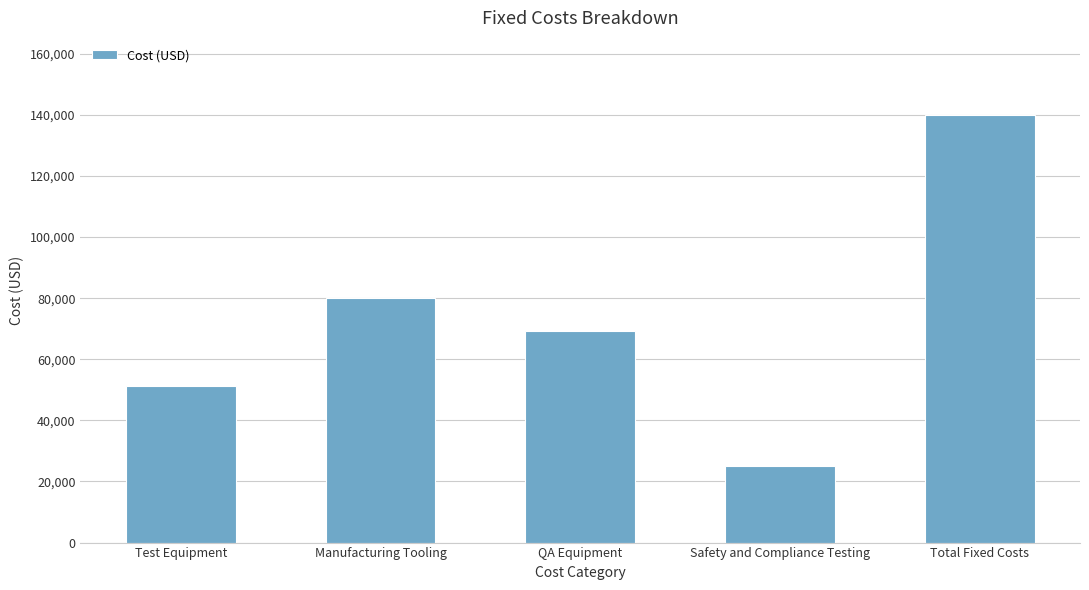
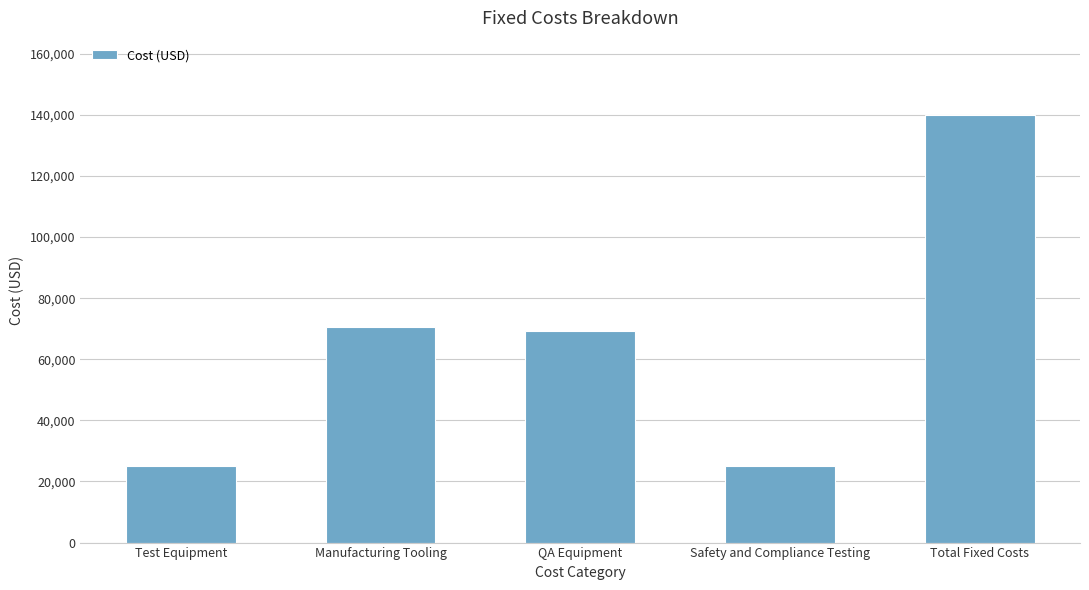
Test Equipment: 51,000 -> 25,000
Manufacturing Tooling: 80,000 -> 70,000
